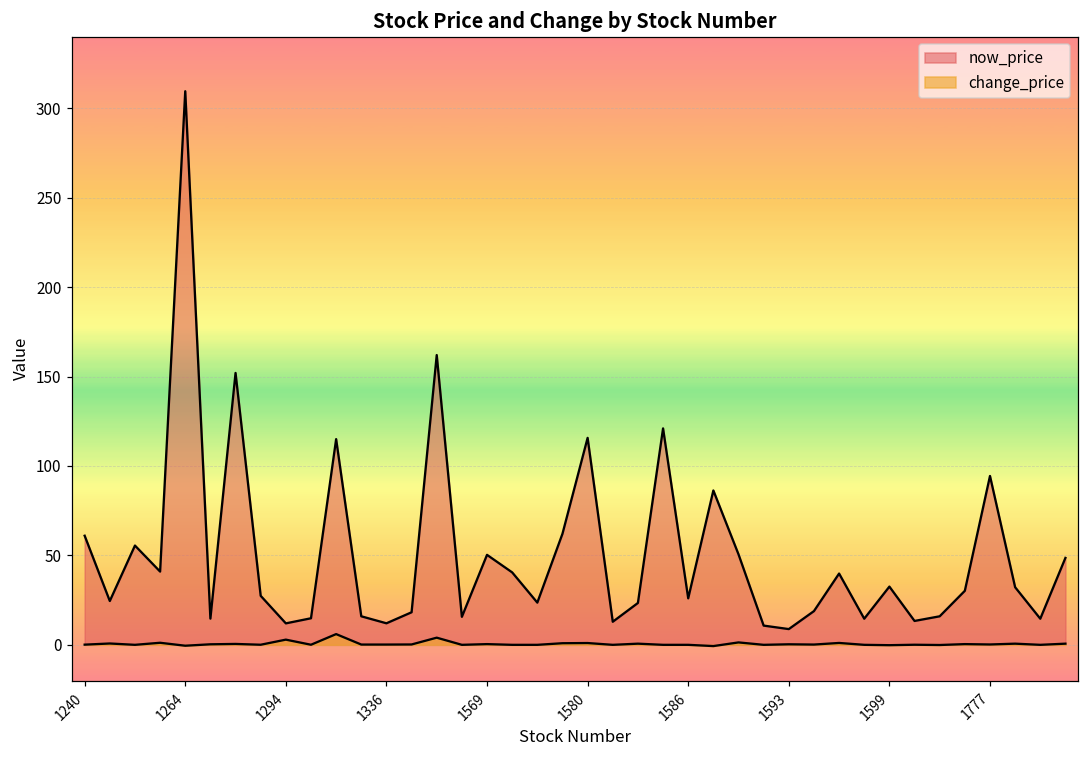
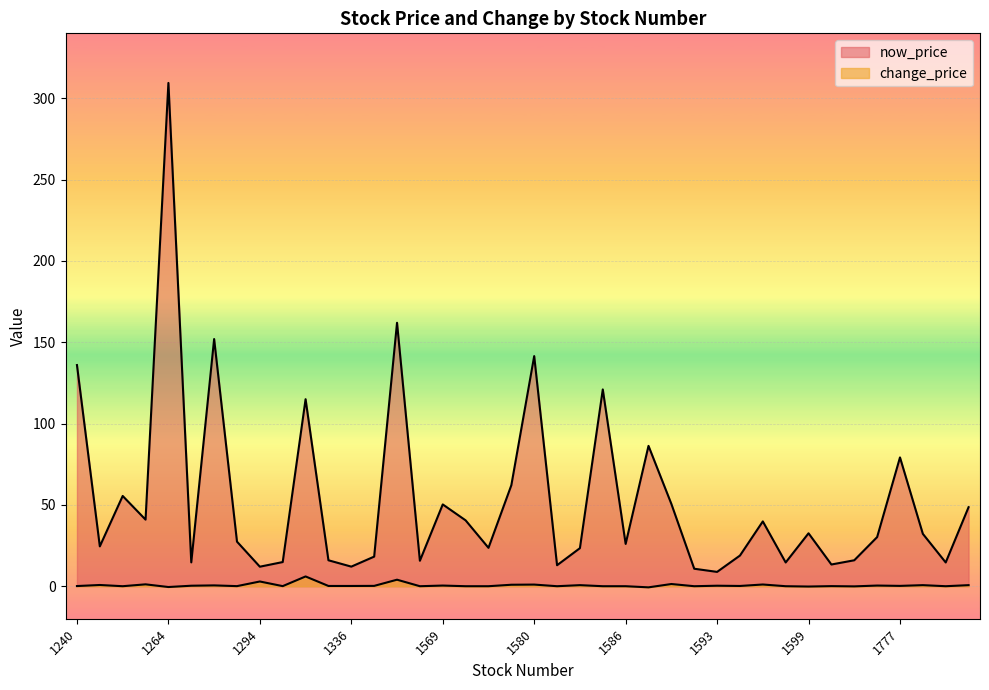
now_price, 1240: 61 -> 136
now_price, 1580: 116 -> 142
now_price, 1777: 94 -> 79
